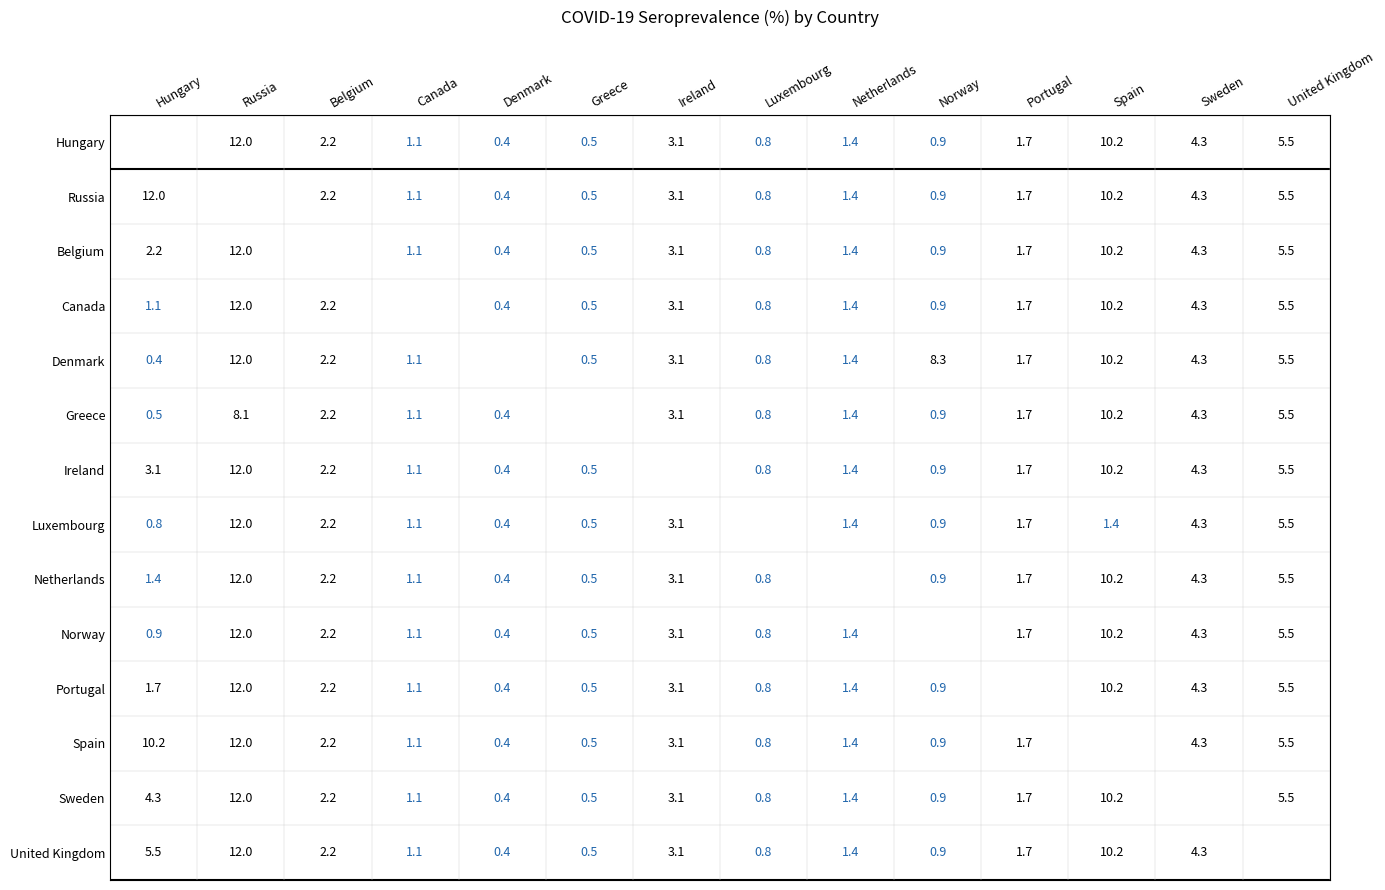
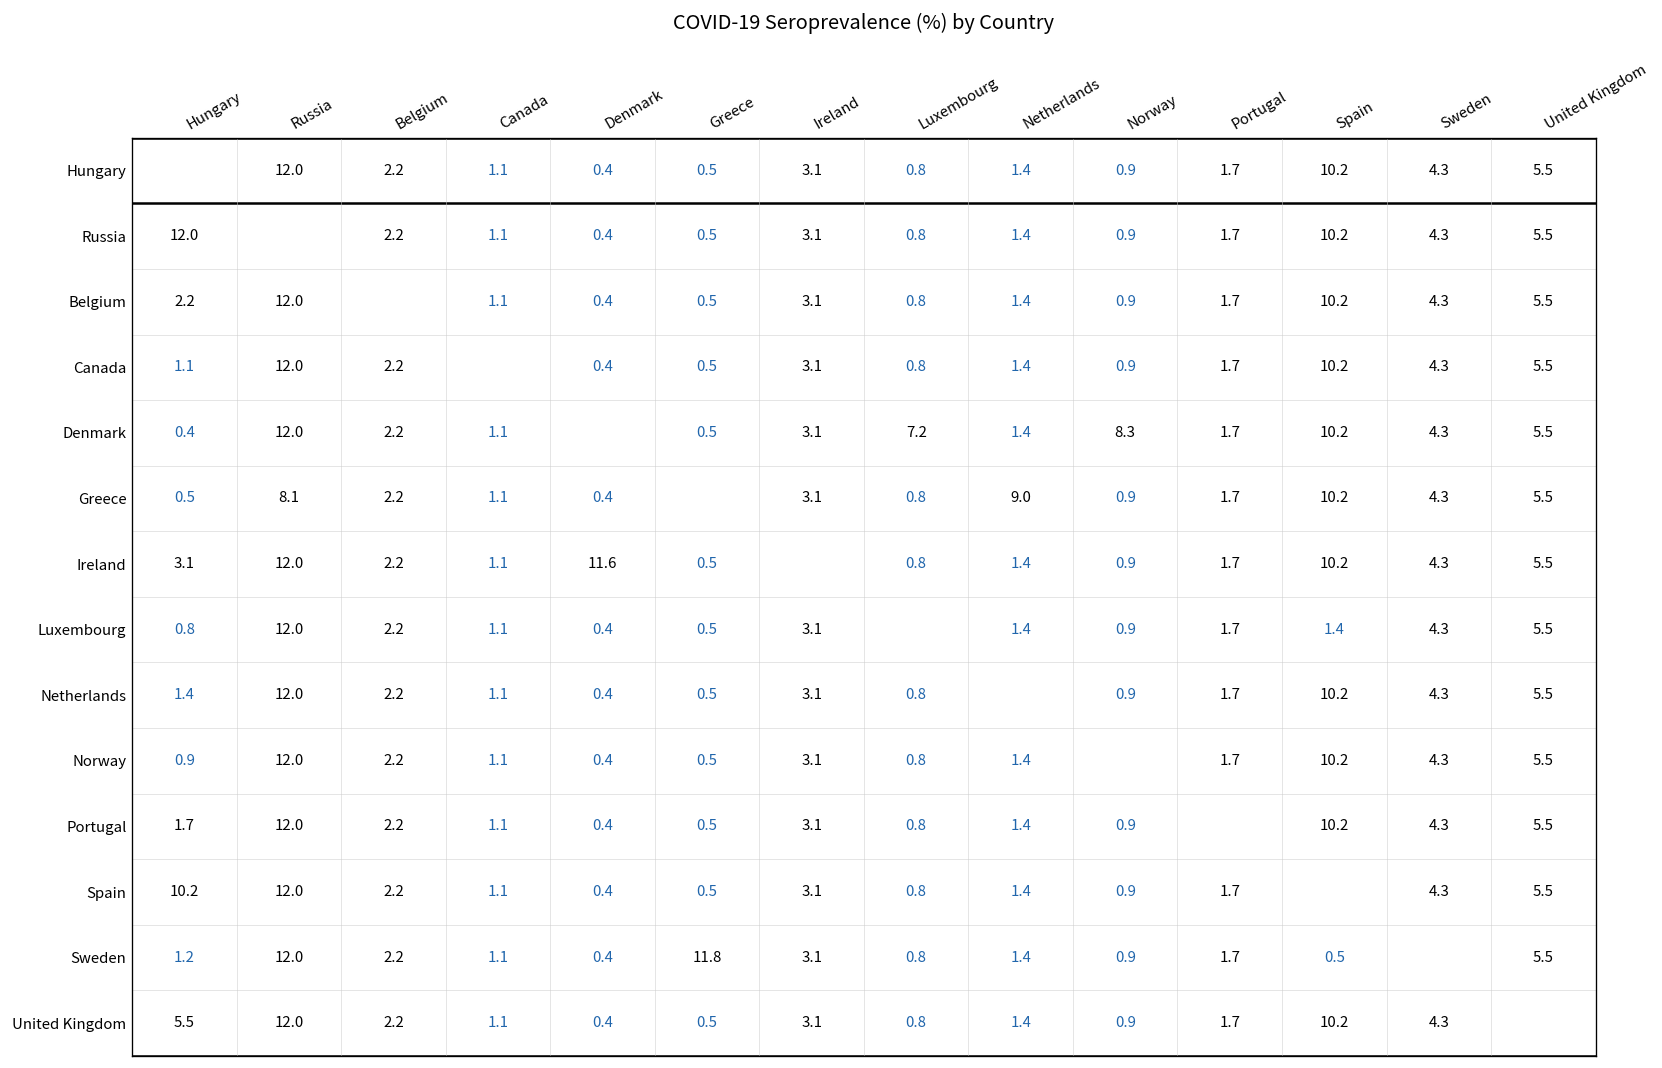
Denmark, Luxembourg: 0.8 -> 7.2
Greece, Netherlands: 1.4 -> 9.0
Ireland, Denmark: 0.4 -> 11.6
Sweden, Hungary: 4.3 -> 1.2
Sweden, Greece: 0.5 -> 11.8
Sweden, Spain: 10.2 -> 0.5
